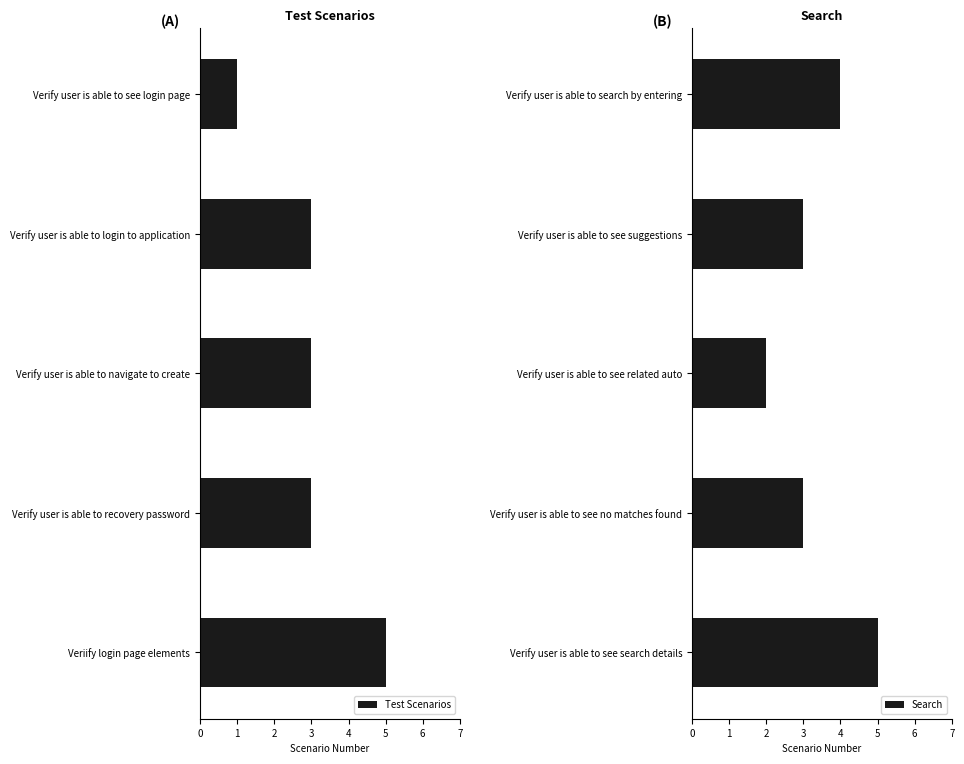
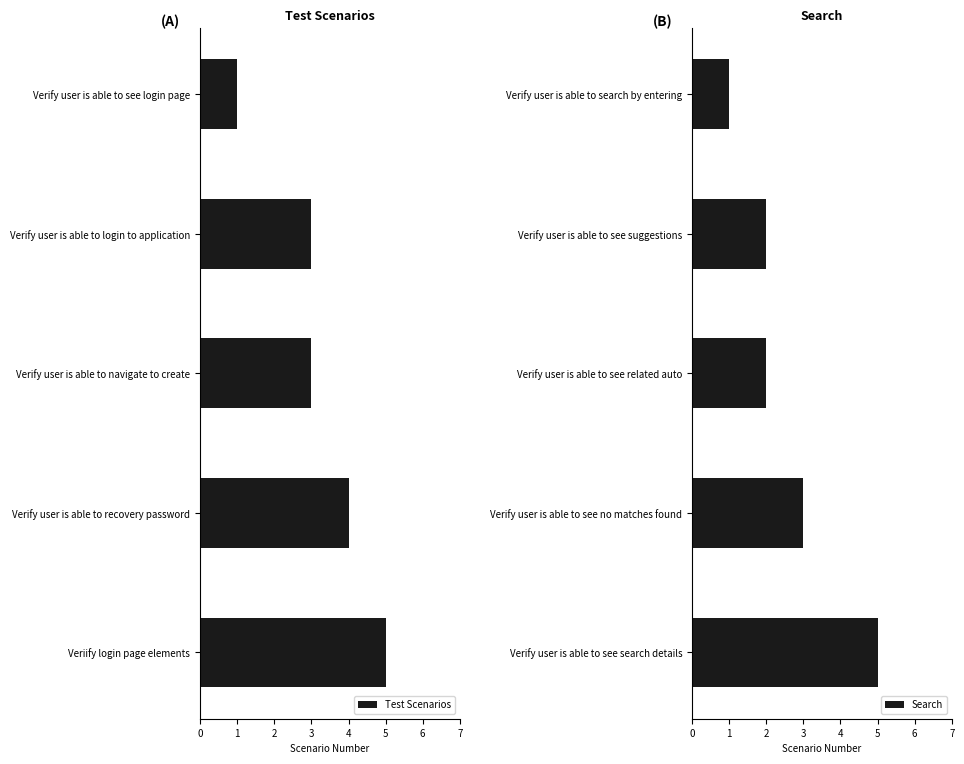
Test Scenarios, Verify user is able to recovery password: 3 -> 4
Search, Verify user is able to search by entering: 4 -> 1
Search, Verify user is able to see suggestions: 3 -> 2
